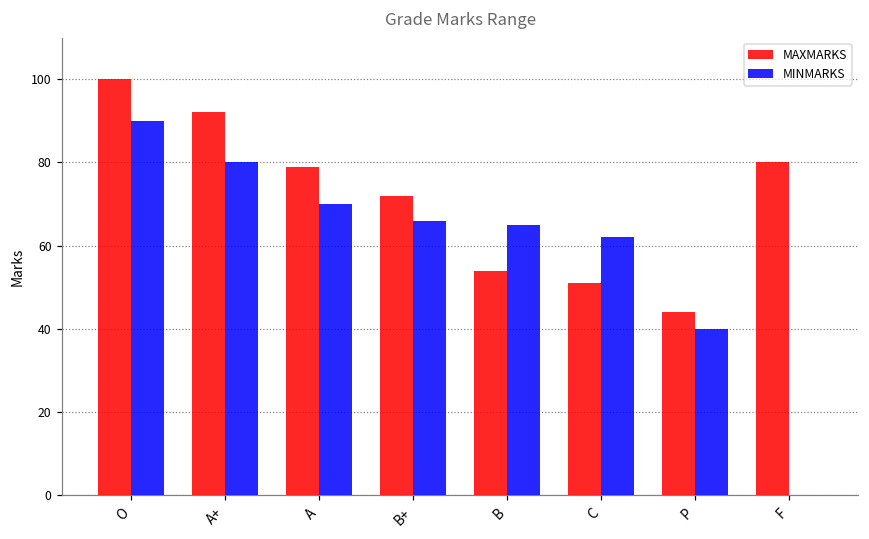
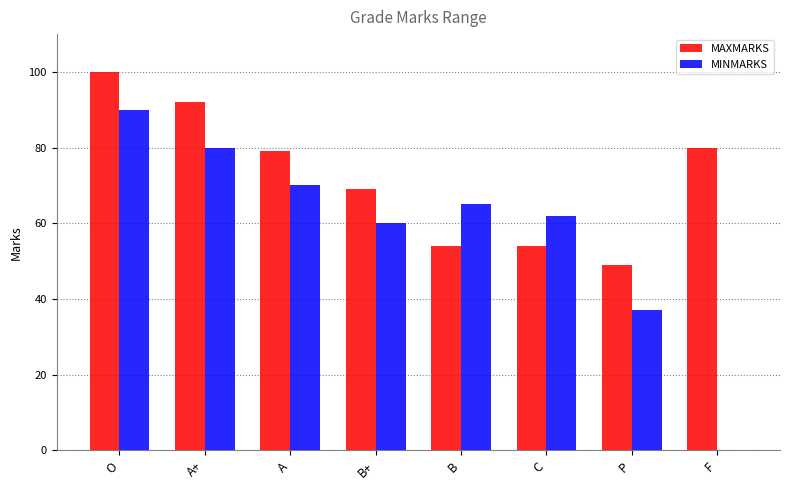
MAXMARKS, B+: 72 -> 69
MINMARKS, B+: 66 -> 60
MAXMARKS, C: 51 -> 54
MAXMARKS, P: 44 -> 49
MINMARKS, P: 40 -> 37
